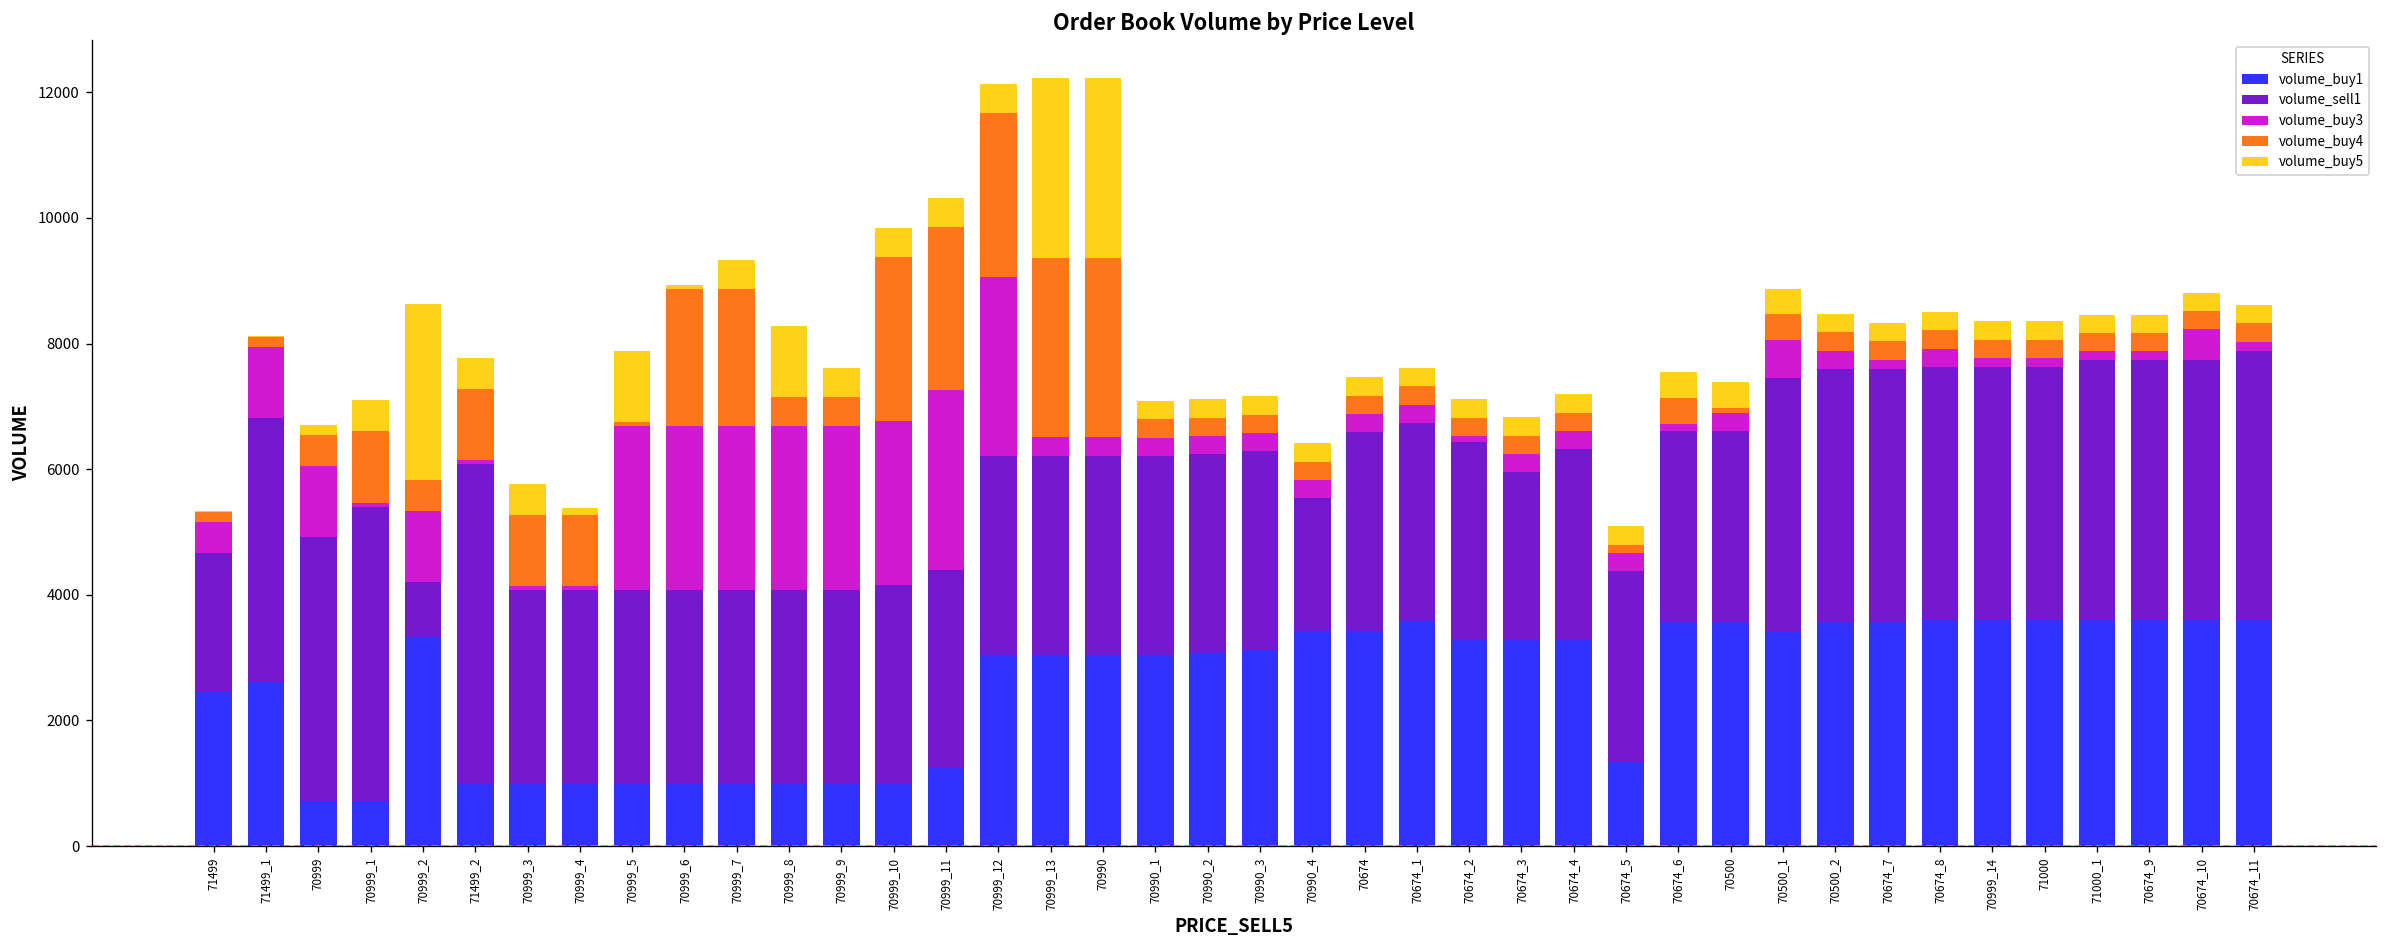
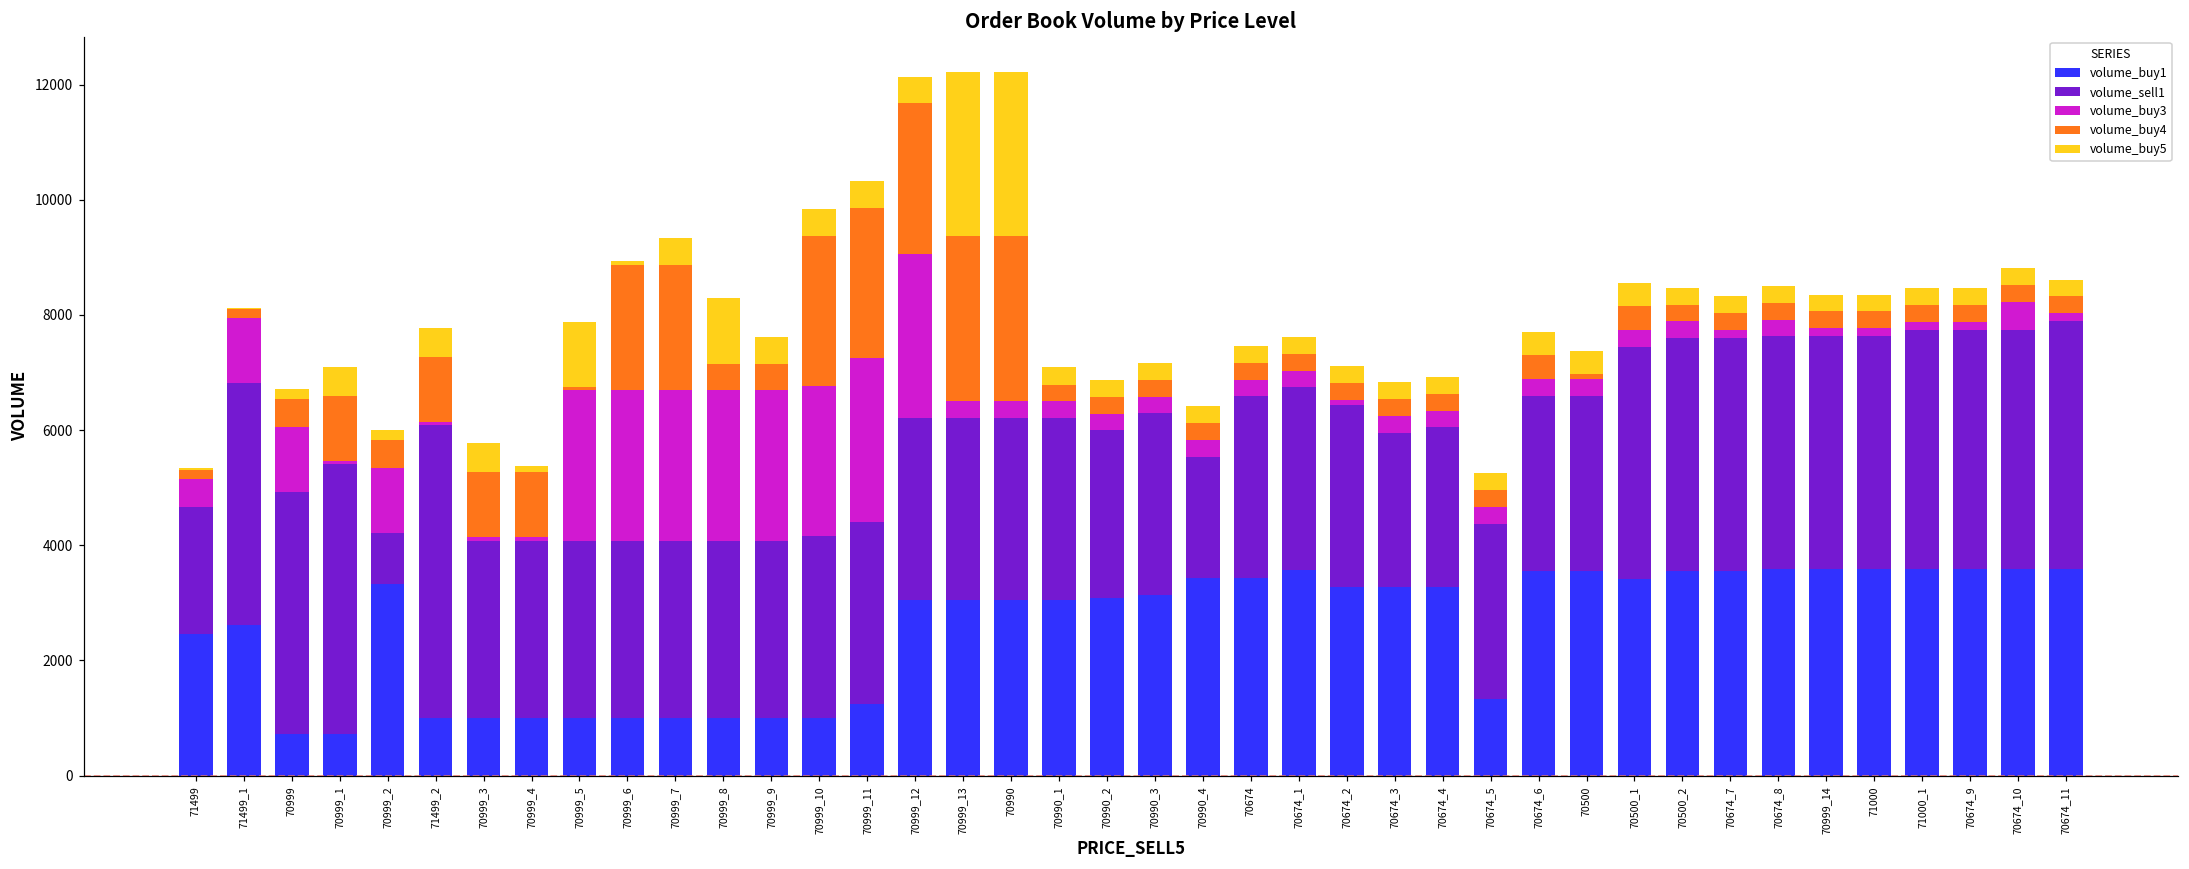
volume_buy5, 70999_2: 2800 -> 200
volume_sell1, 70990_2: 3200 -> 2900
volume_sell1, 70674_4: 3000 -> 2800
volume_buy4, 70674_5: 100 -> 300
volume_buy3, 70674_6: 100 -> 300
volume_buy3, 70500_1: 600 -> 300
